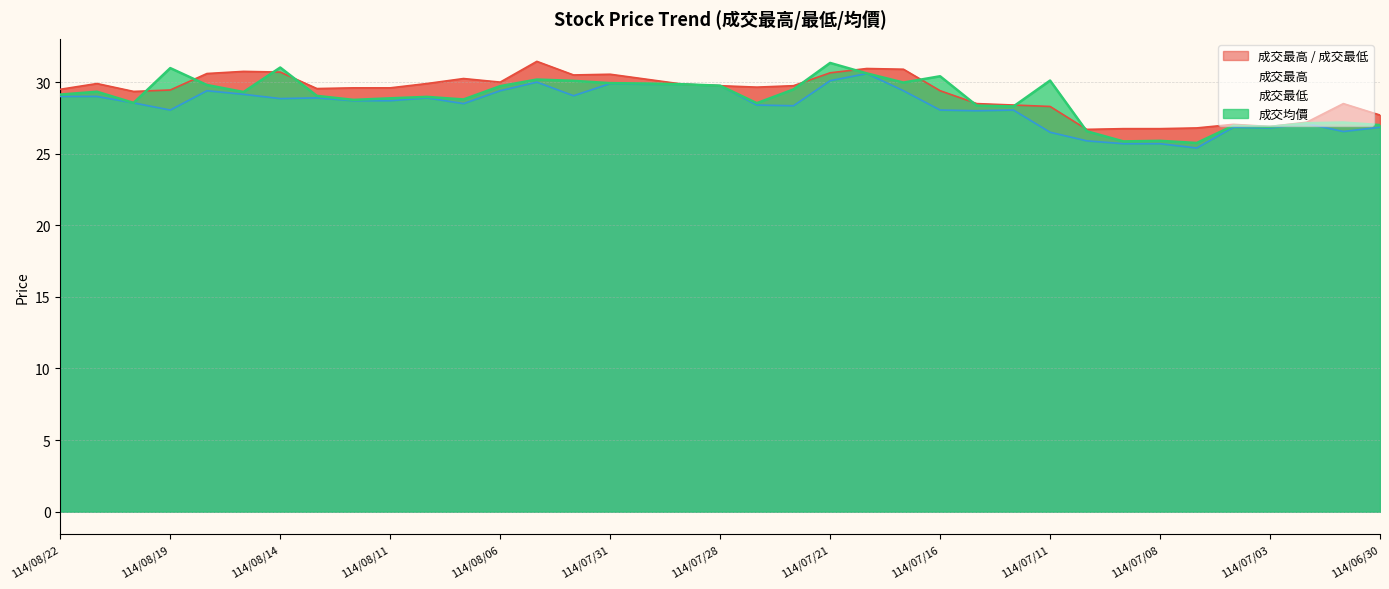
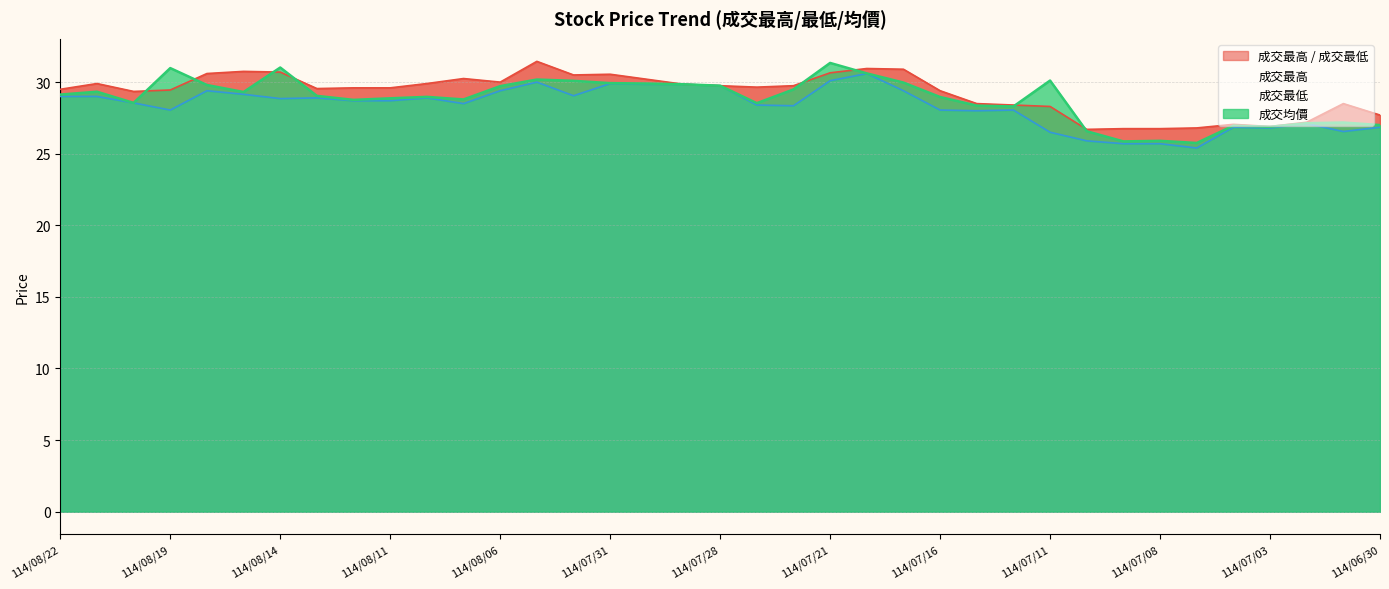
成交均價, 114/07/16: 30.4 -> 29.0
